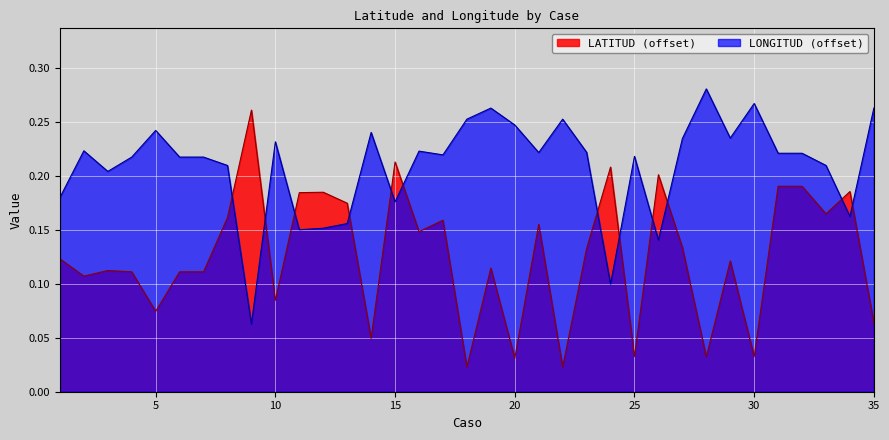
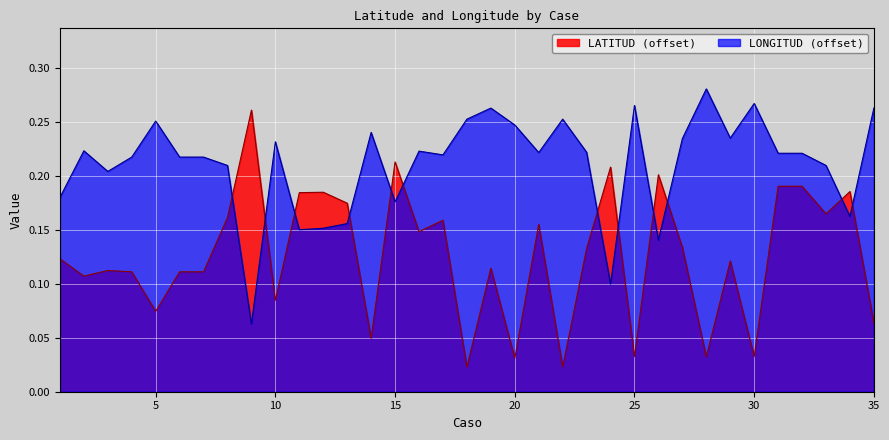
LONGITUD (offset), 5: 0.242 -> 0.251
LONGITUD (offset), 25: 0.218 -> 0.265
